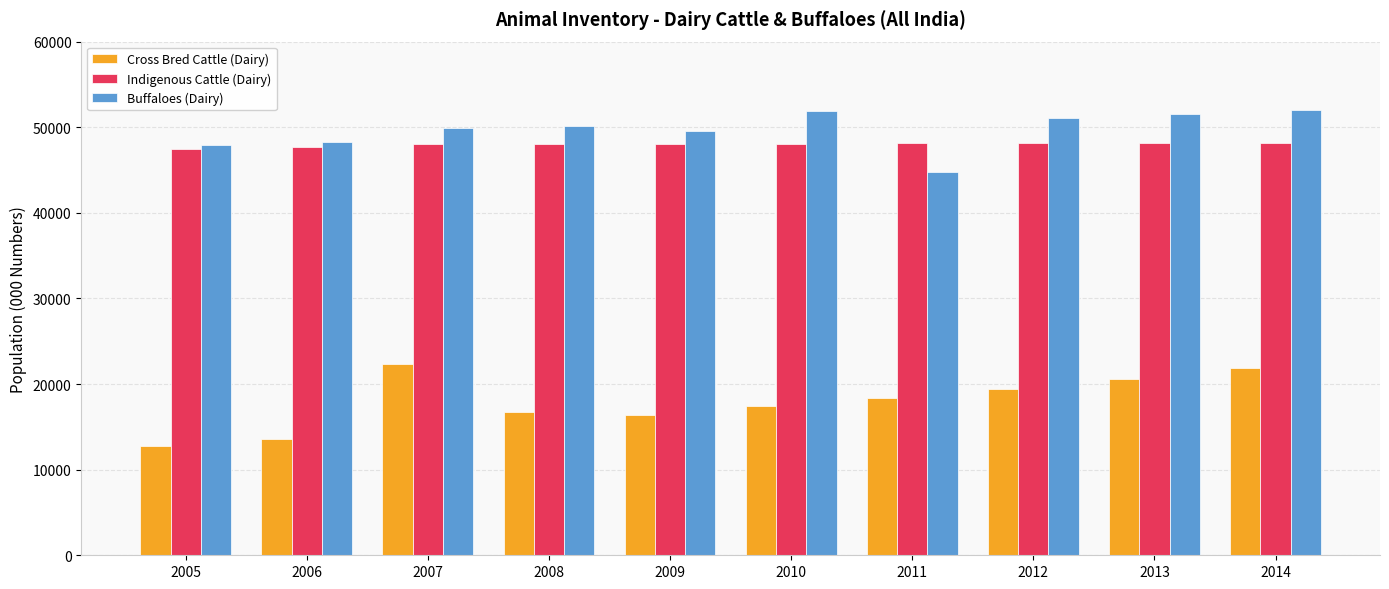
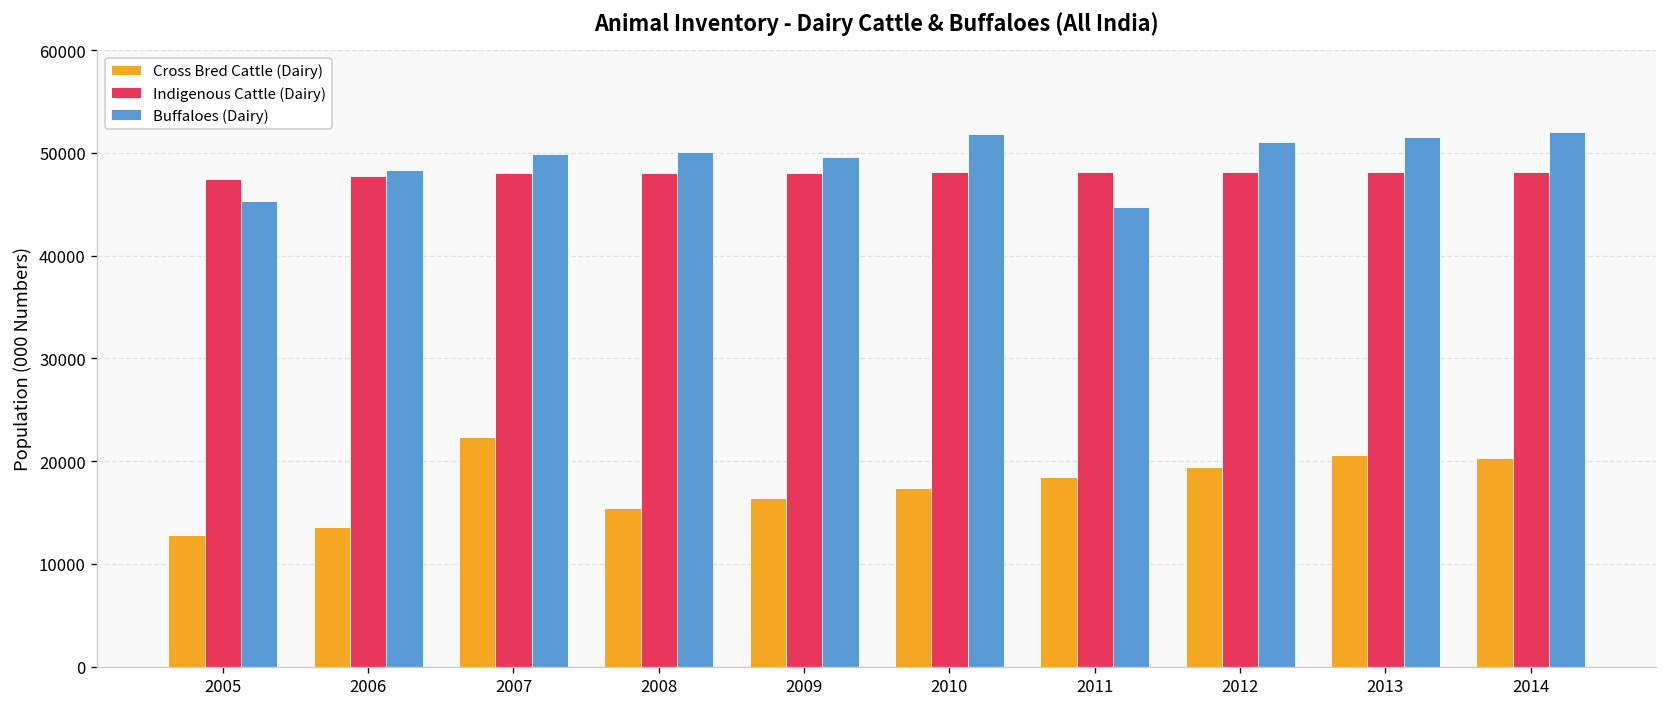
Buffaloes (Dairy), 2005: 48000 -> 45000
Cross Bred Cattle (Dairy), 2008: 17000 -> 15000
Cross Bred Cattle (Dairy), 2014: 22000 -> 20000
